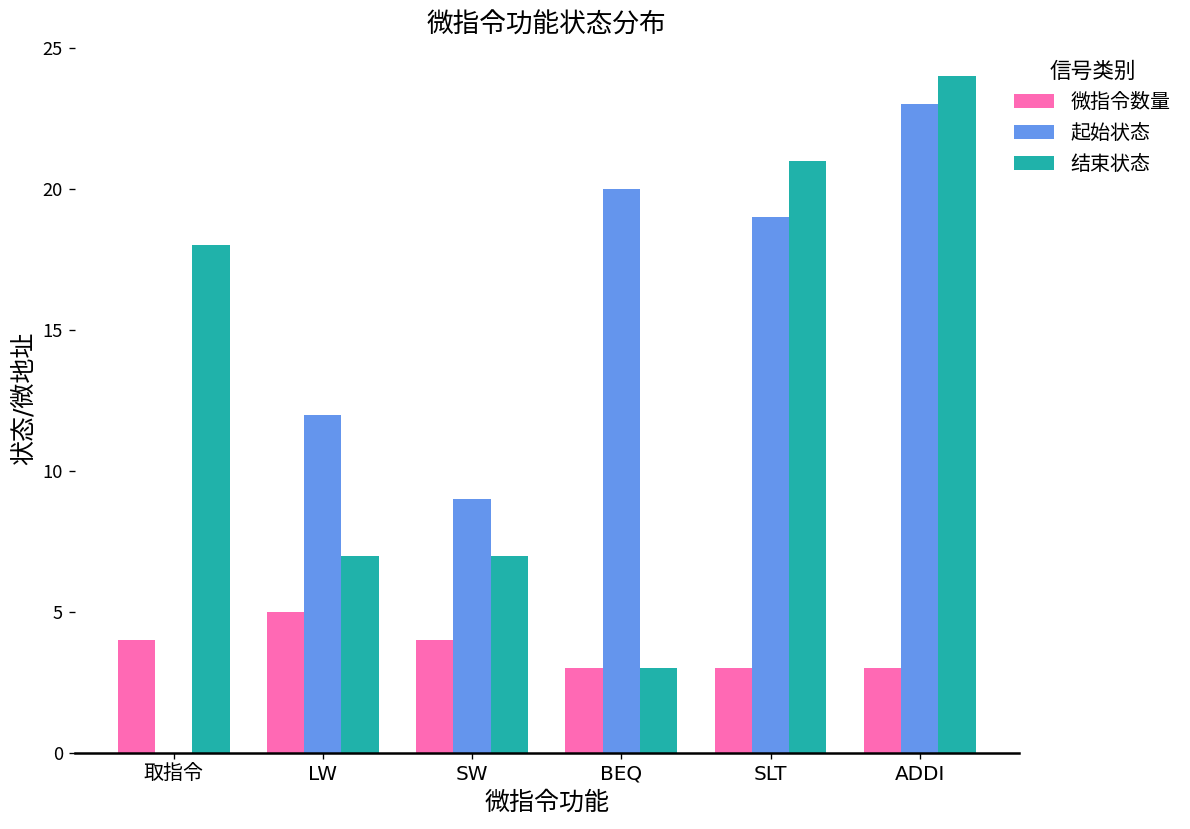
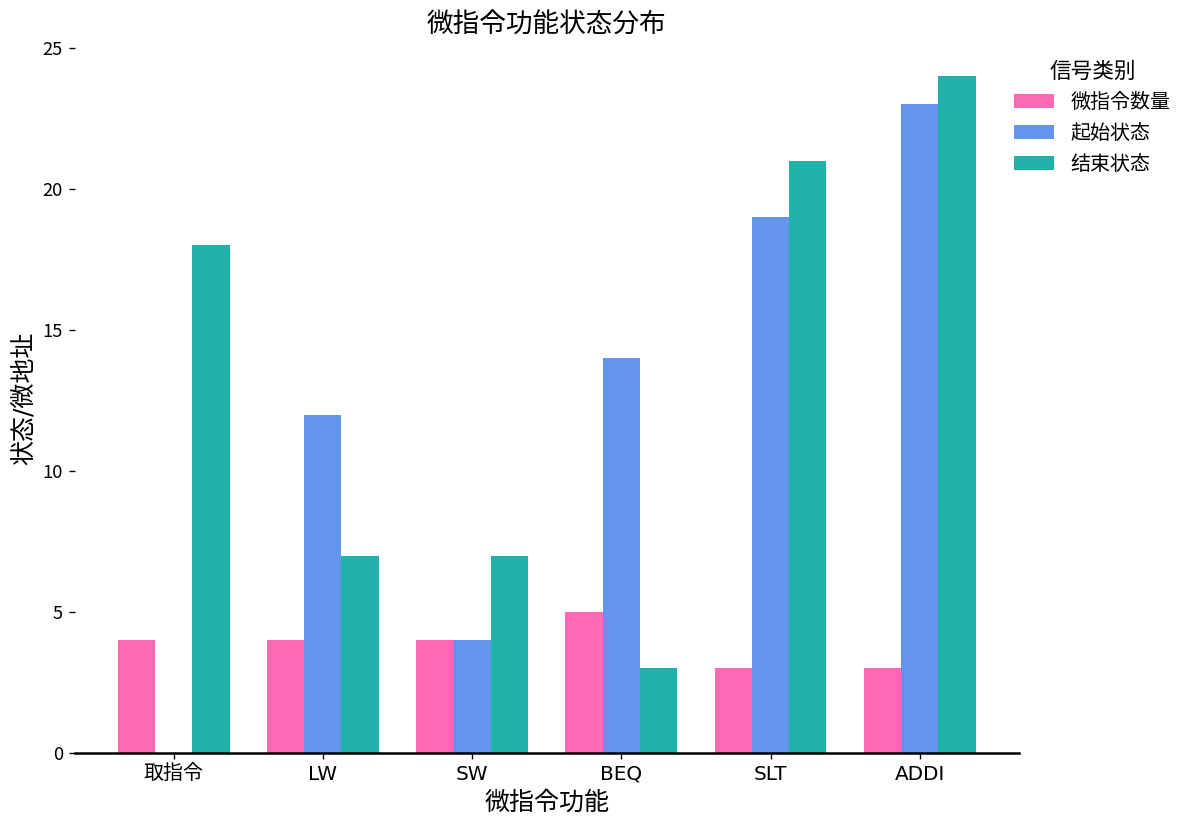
微指令数量, LW: 5 -> 4
起始状态, SW: 9 -> 4
微指令数量, BEQ: 3 -> 5
起始状态, BEQ: 20 -> 14
